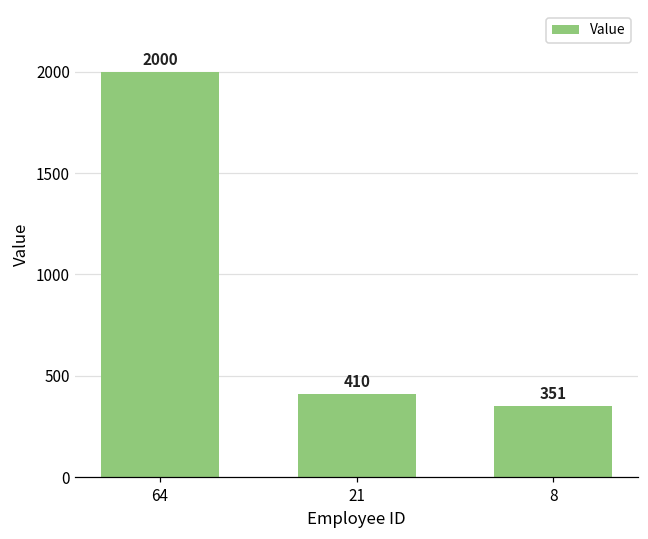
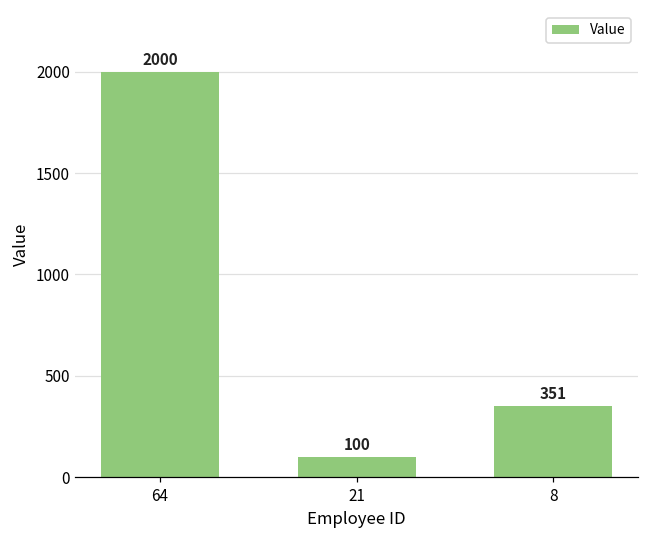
21: 410 -> 100
